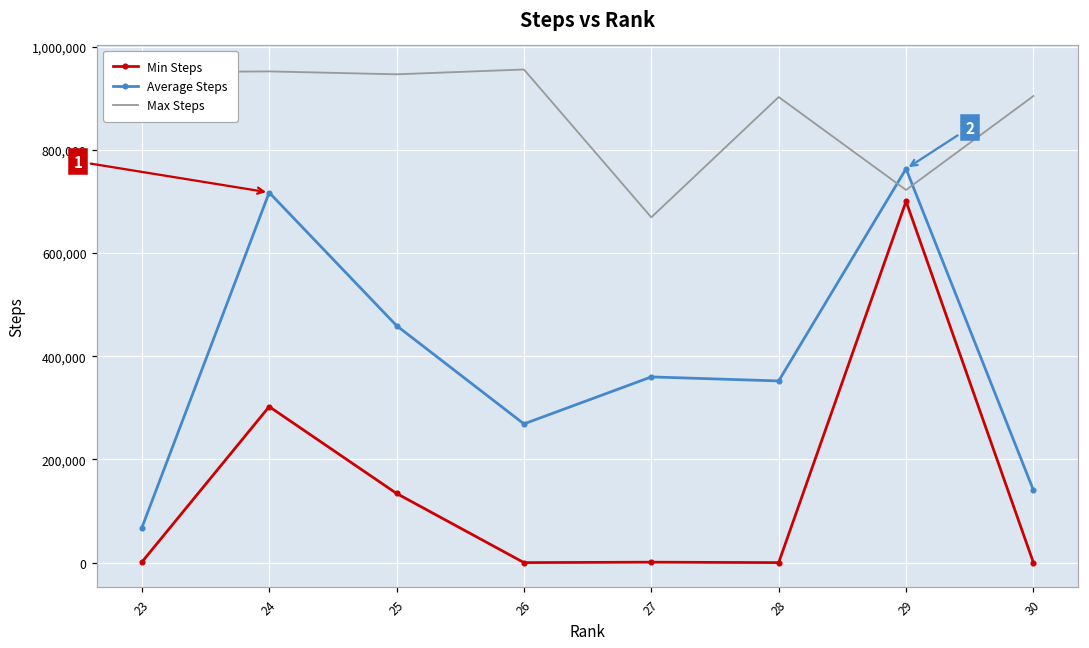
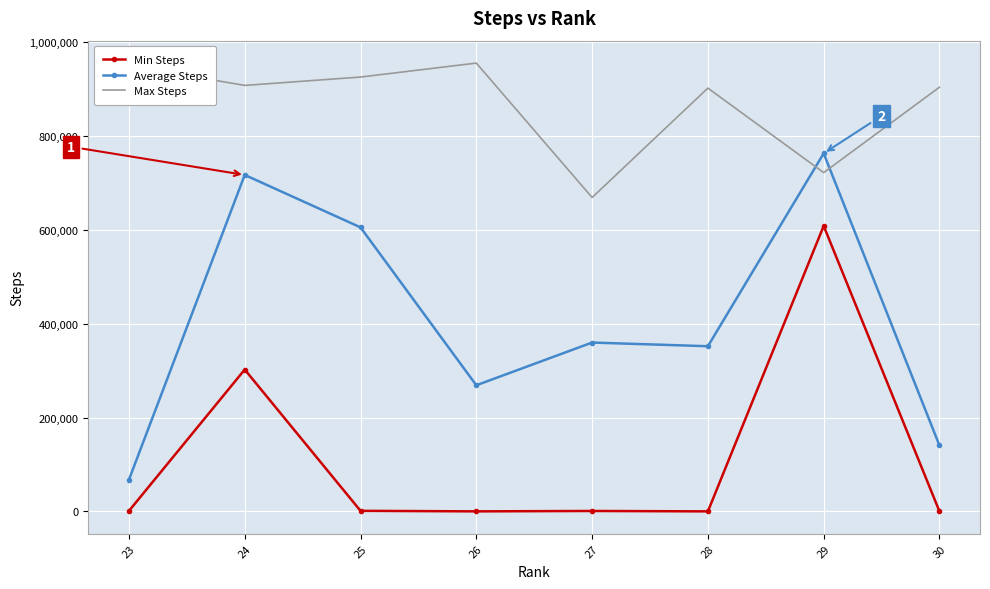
Max Steps, 24: 950,000 -> 910,000
Min Steps, 25: 130,000 -> 0
Average Steps, 25: 460,000 -> 610,000
Max Steps, 25: 950,000 -> 930,000
Min Steps, 29: 700,000 -> 610,000
